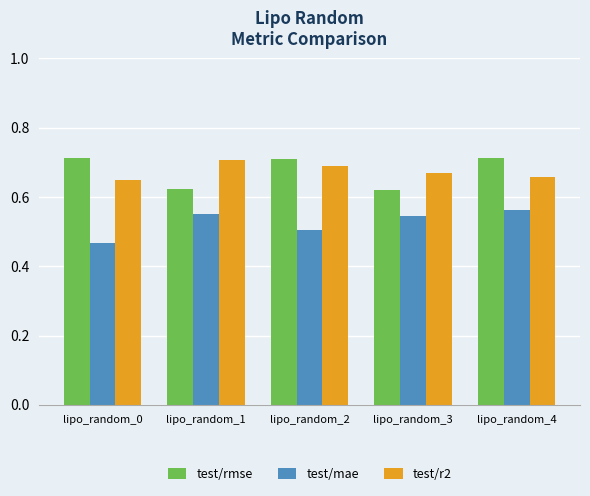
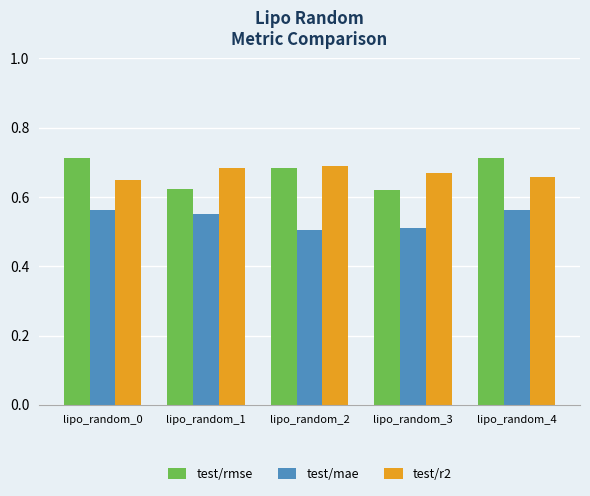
test/mae, lipo_random_0: 0.47 -> 0.56
test/r2, lipo_random_1: 0.71 -> 0.68
test/rmse, lipo_random_2: 0.71 -> 0.68
test/mae, lipo_random_3: 0.54 -> 0.51
